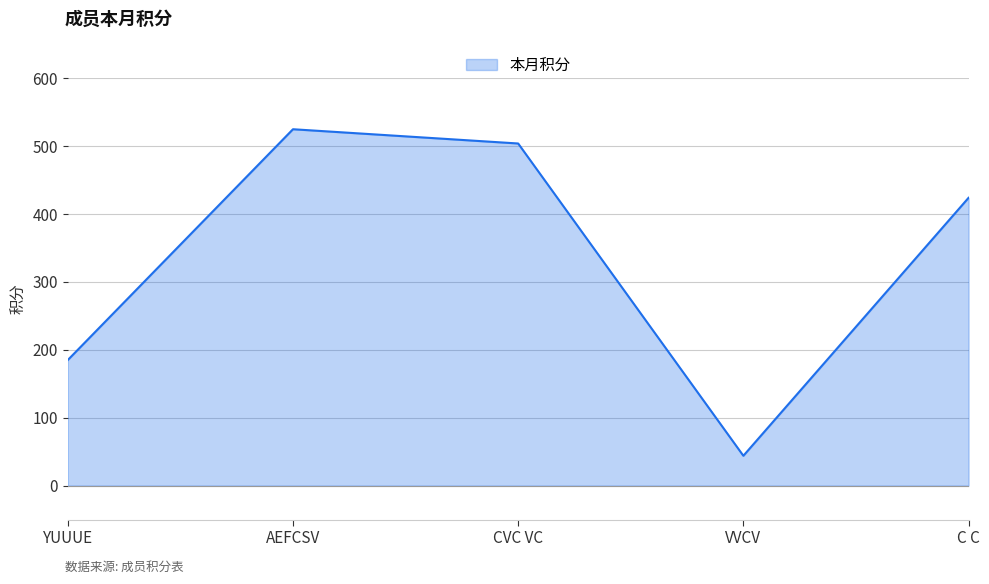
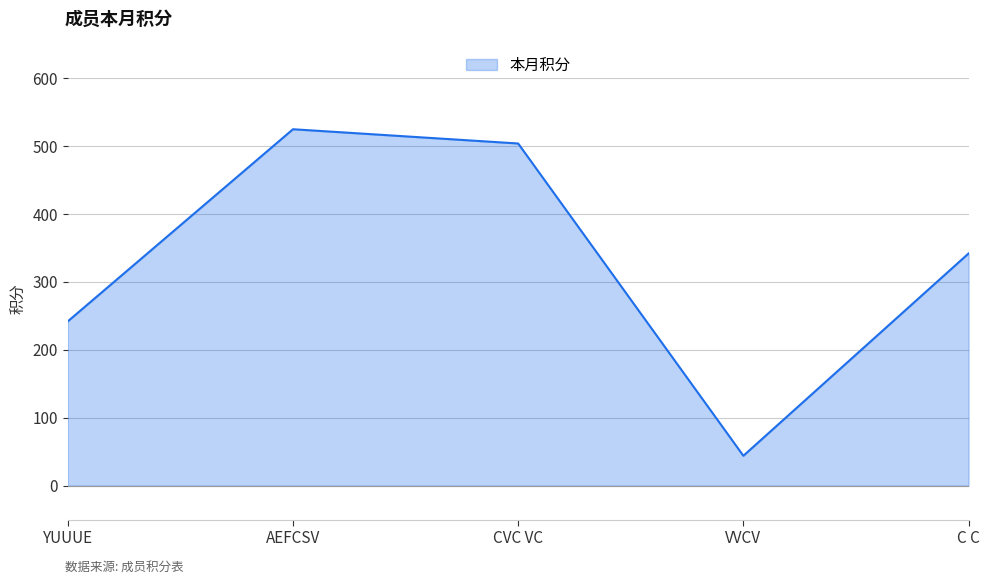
YUUUE: 190 -> 240
C C: 420 -> 340
